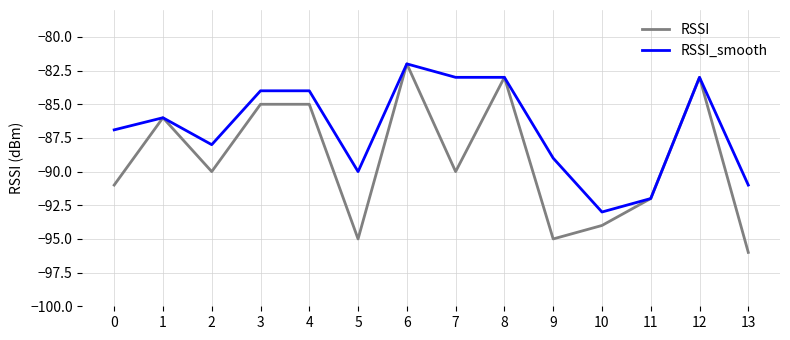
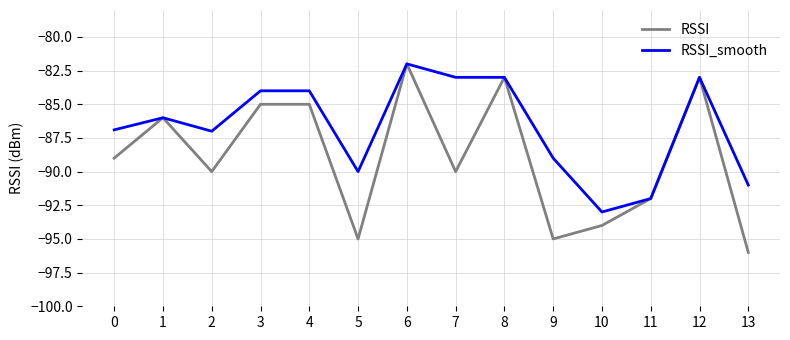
RSSI, 0: -91 -> -89
RSSI_smooth, 2: -88 -> -87
